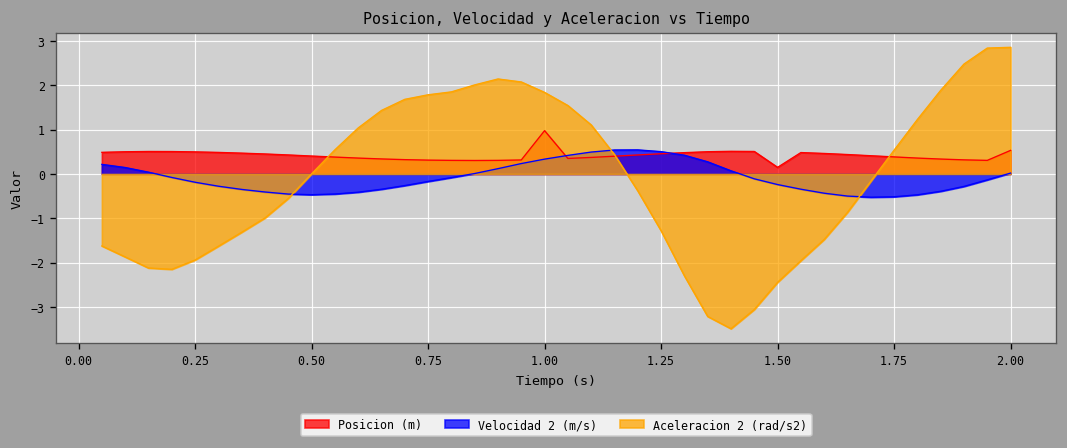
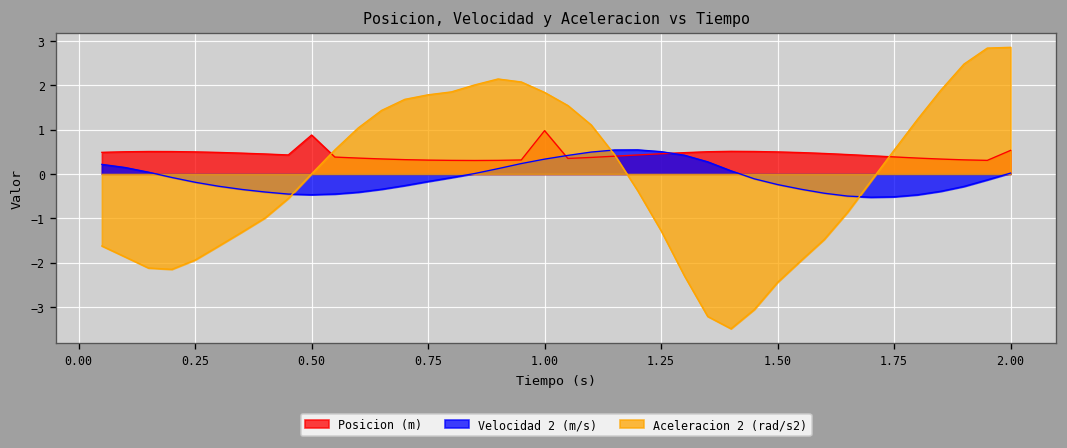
Posicion (m), 0.50: 0.4 -> 0.9
Posicion (m), 1.50: 0.1 -> 0.5
